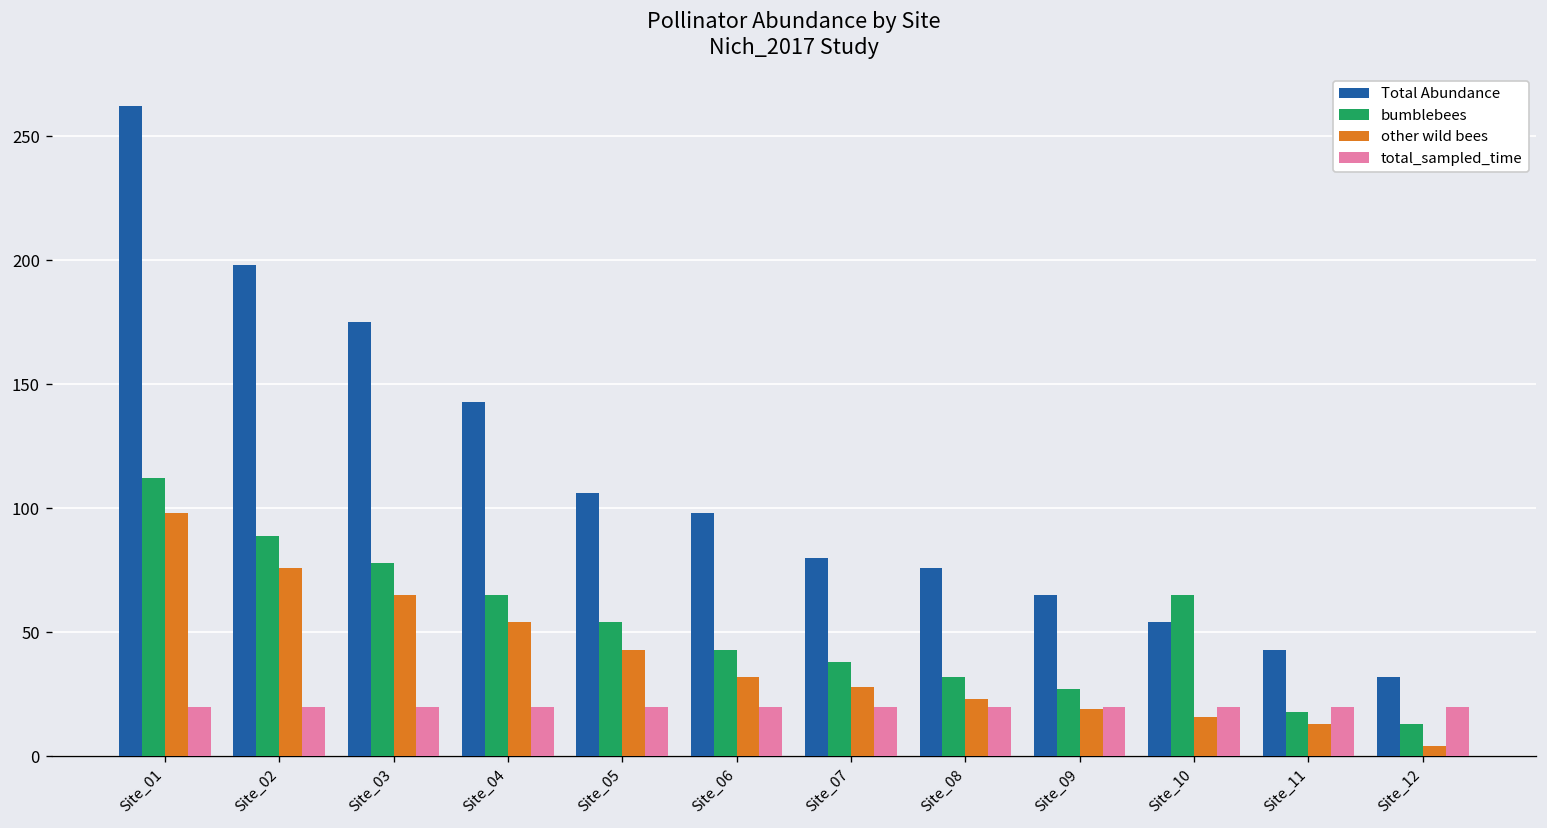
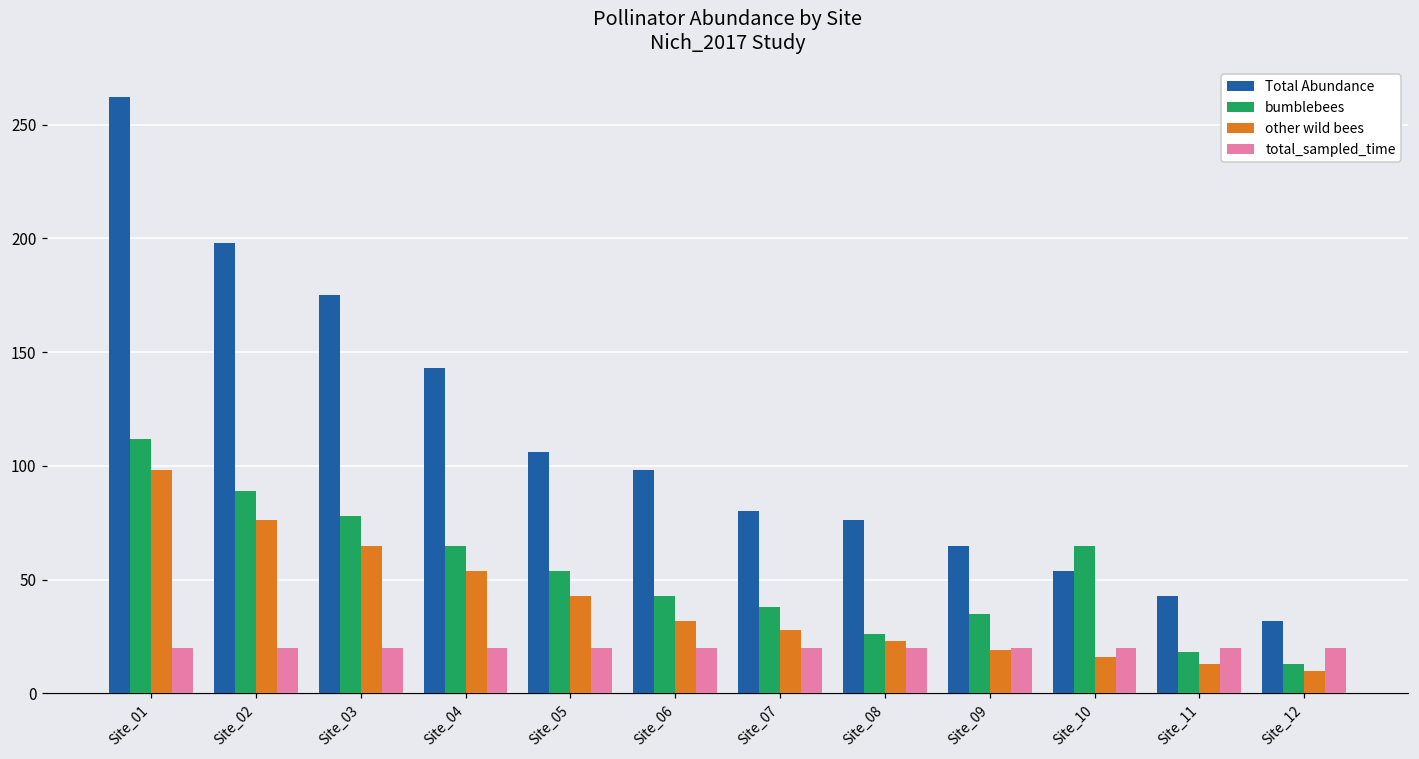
bumblebees, Site_08: 32 -> 26
bumblebees, Site_09: 27 -> 35
other wild bees, Site_12: 4 -> 10
